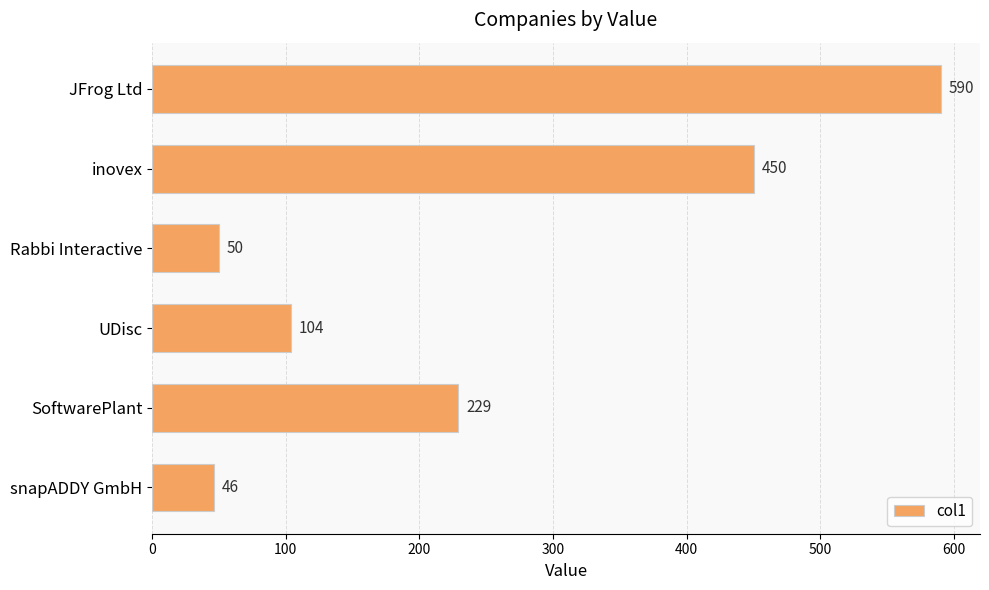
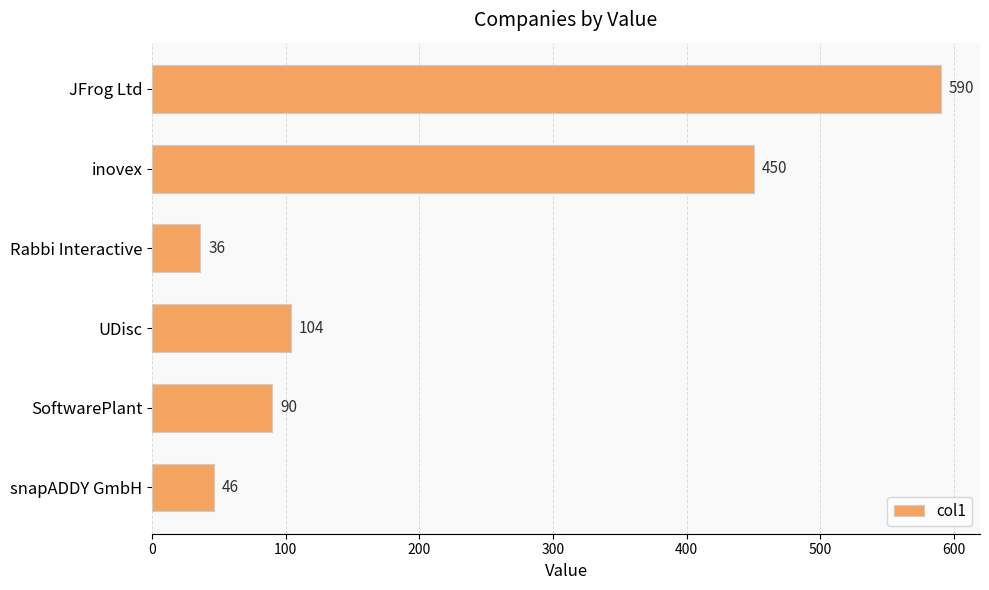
Rabbi Interactive: 50 -> 36
SoftwarePlant: 229 -> 90
